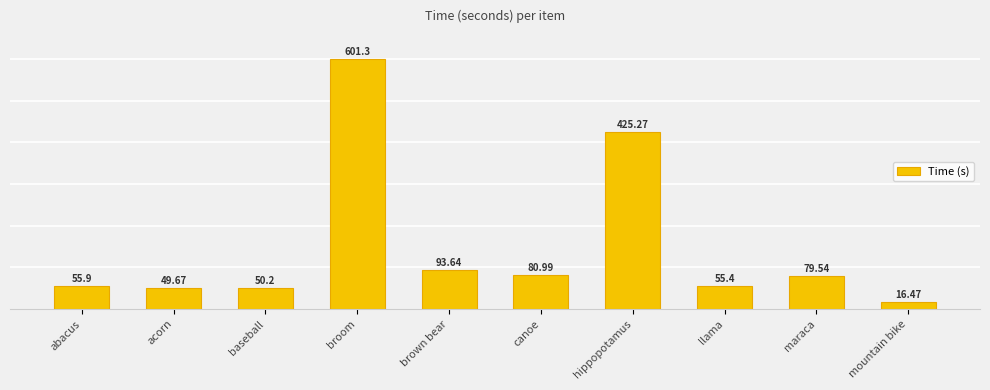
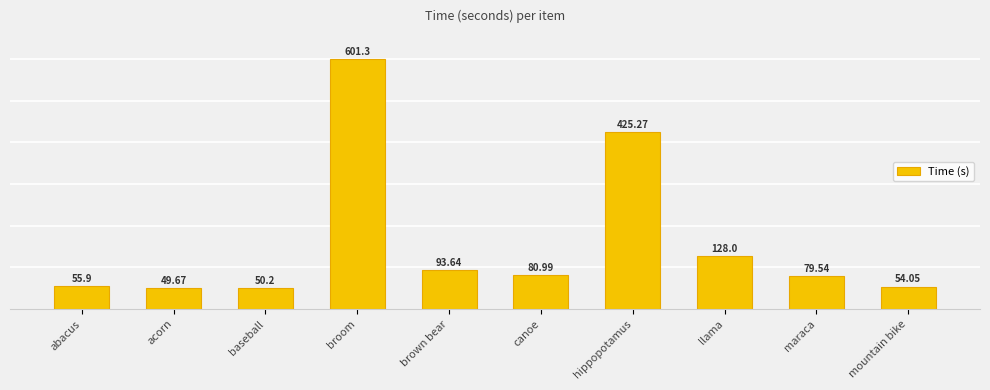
llama: 55.4 -> 128.0
mountain bike: 16.47 -> 54.05
